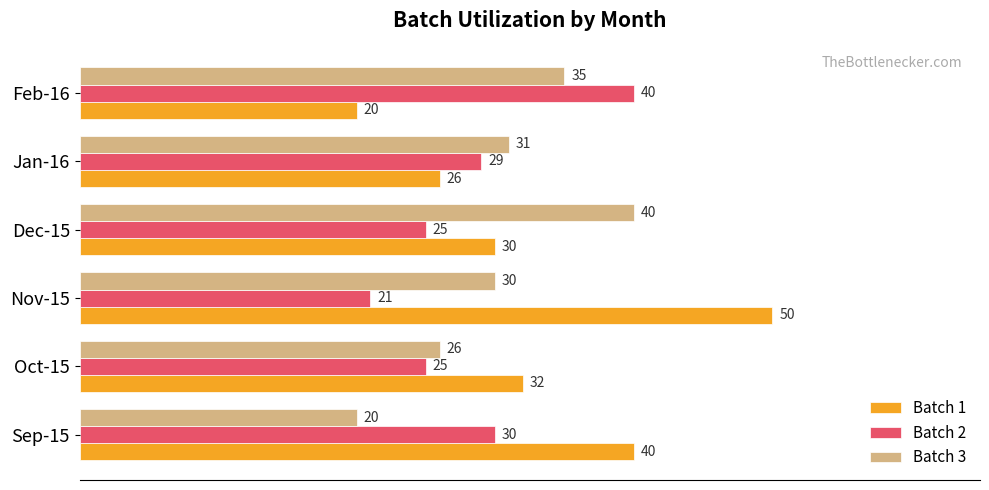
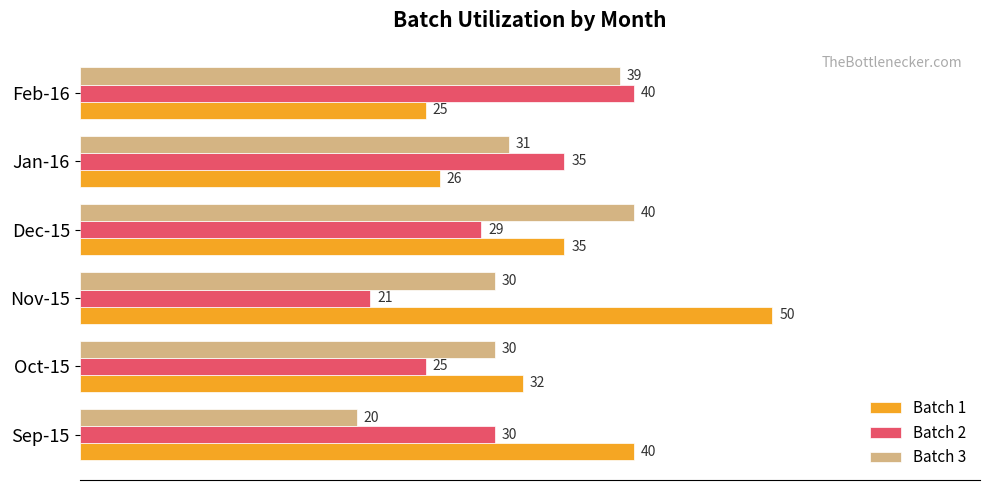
Batch 3, Feb-16: 35 -> 39
Batch 1, Feb-16: 20 -> 25
Batch 2, Jan-16: 29 -> 35
Batch 2, Dec-15: 25 -> 29
Batch 1, Dec-15: 30 -> 35
Batch 3, Oct-15: 26 -> 30
